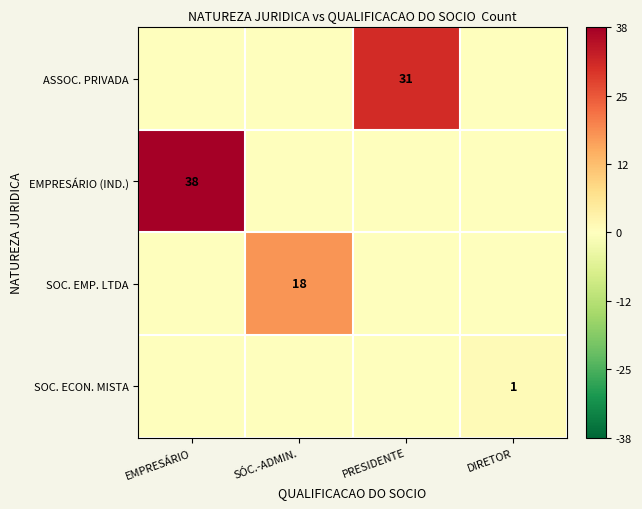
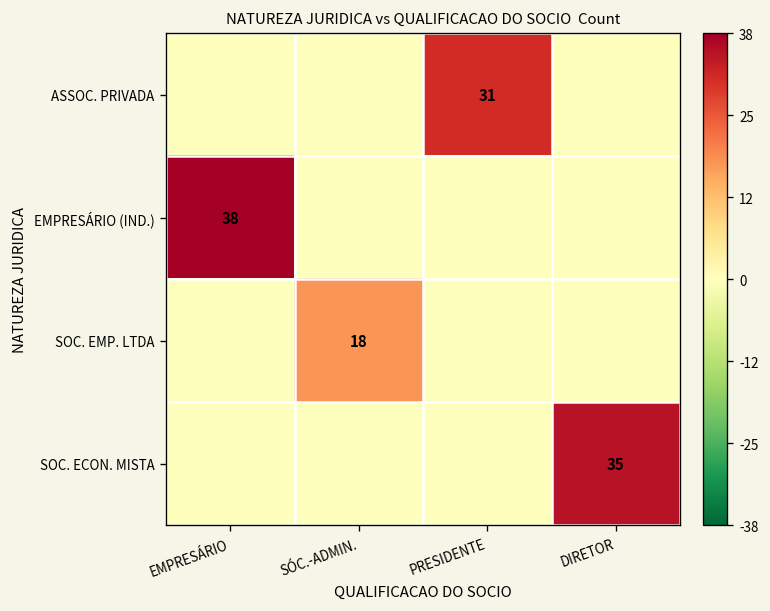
SOC. ECON. MISTA, DIRETOR: 1 -> 35
